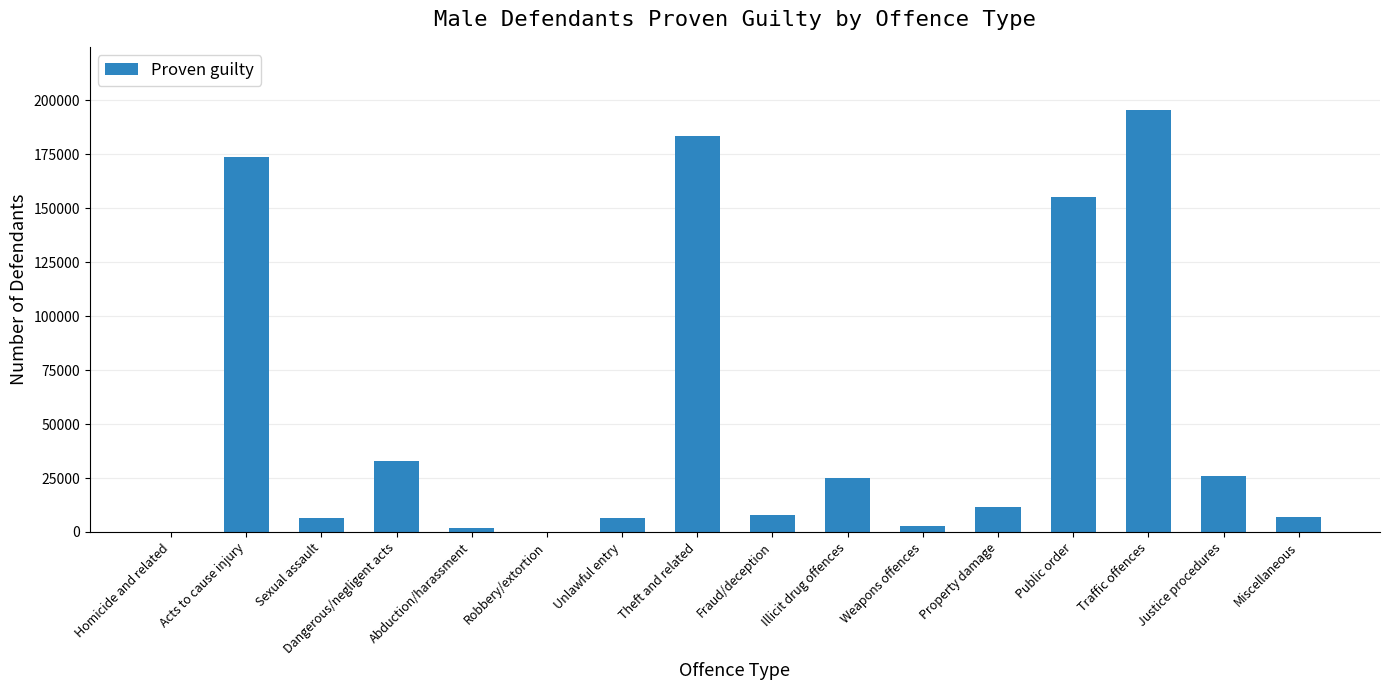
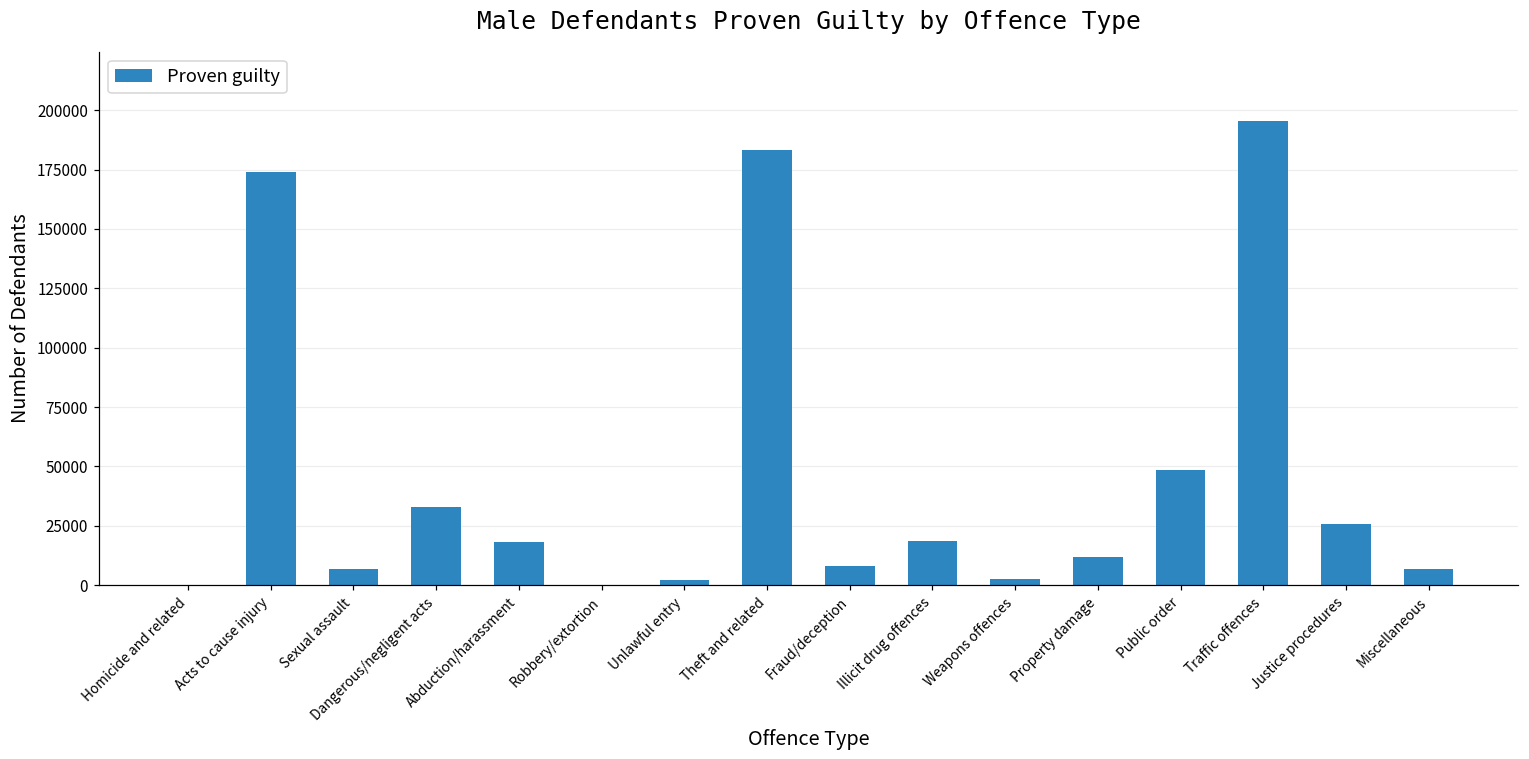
Abduction/harassment: 2000 -> 18000
Unlawful entry: 6000 -> 2000
Illicit drug offences: 25000 -> 18000
Public order: 155000 -> 49000
